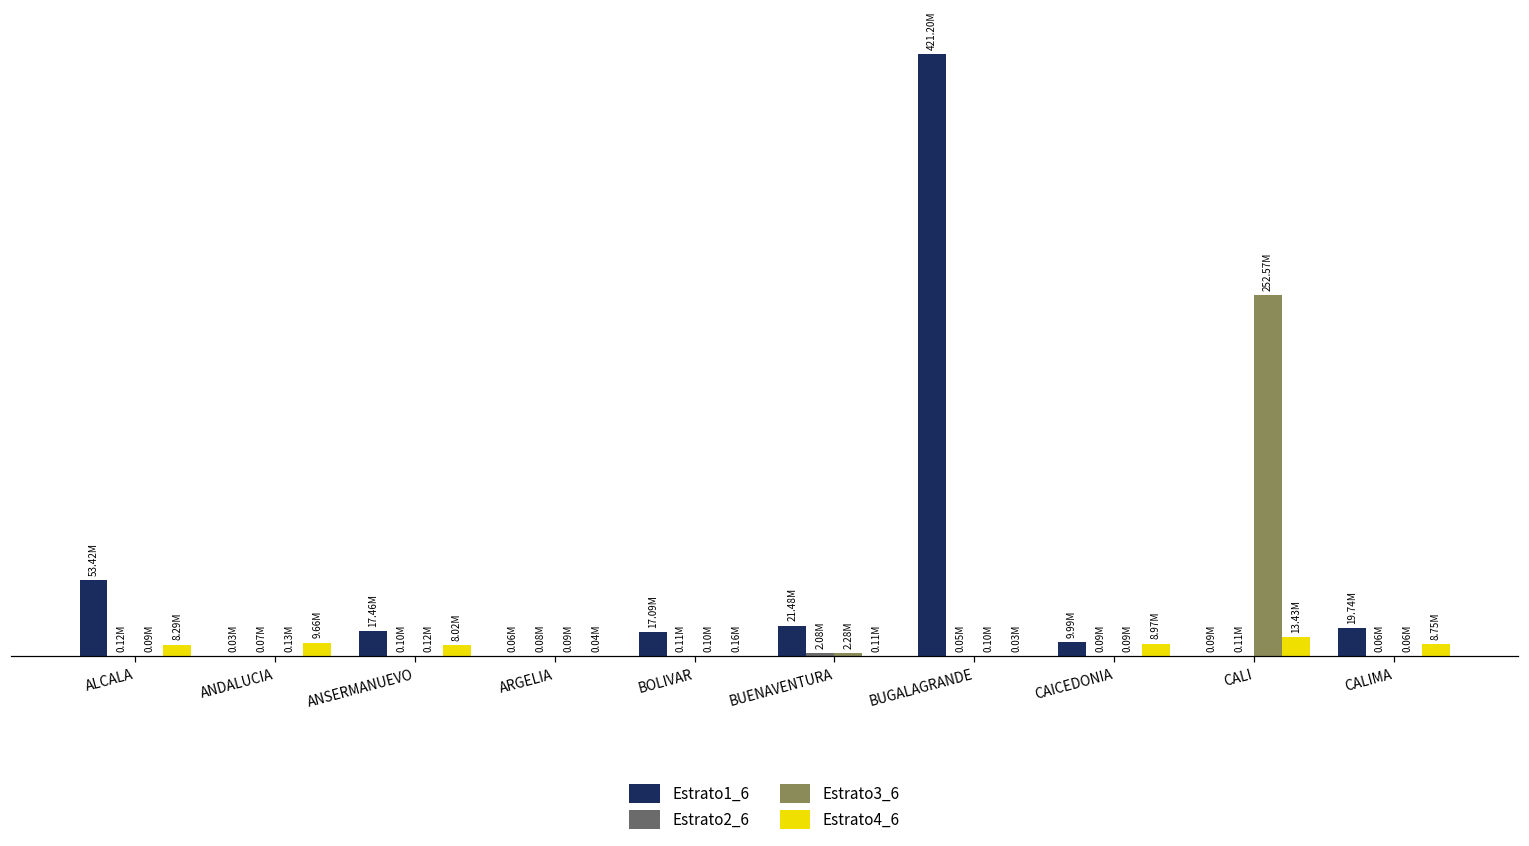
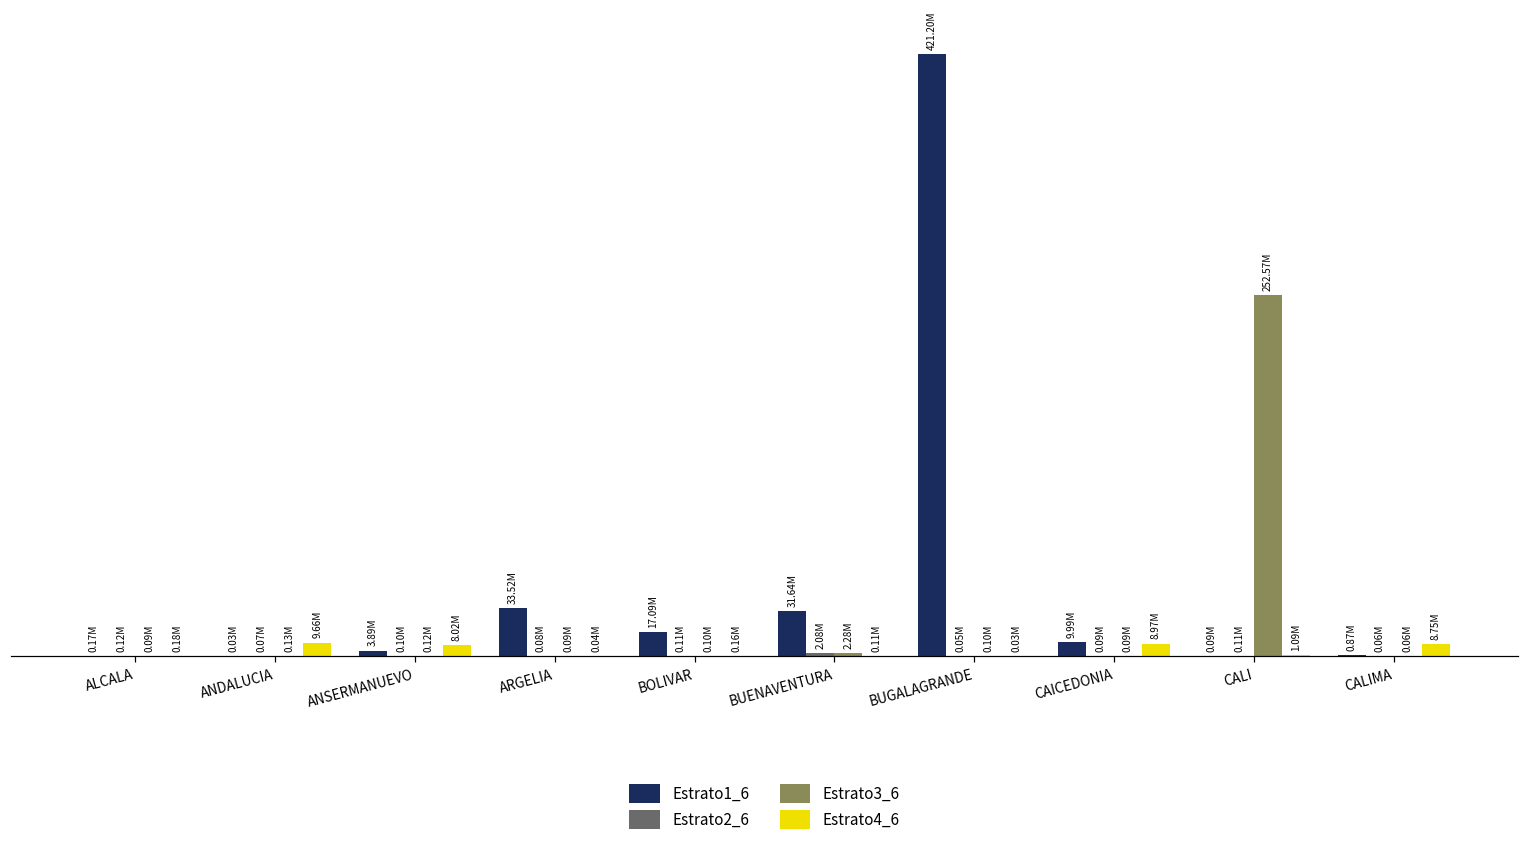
Estrato1_6, ALCALA: 53.42M -> 0.17M
Estrato4_6, ALCALA: 8.29M -> 0.18M
Estrato1_6, ANSERMANUEVO: 17.46M -> 3.89M
Estrato1_6, ARGELIA: 0.06M -> 33.52M
Estrato1_6, BUENAVENTURA: 21.48M -> 31.64M
Estrato4_6, CALI: 13.43M -> 1.09M
Estrato1_6, CALIMA: 19.74M -> 0.87M
